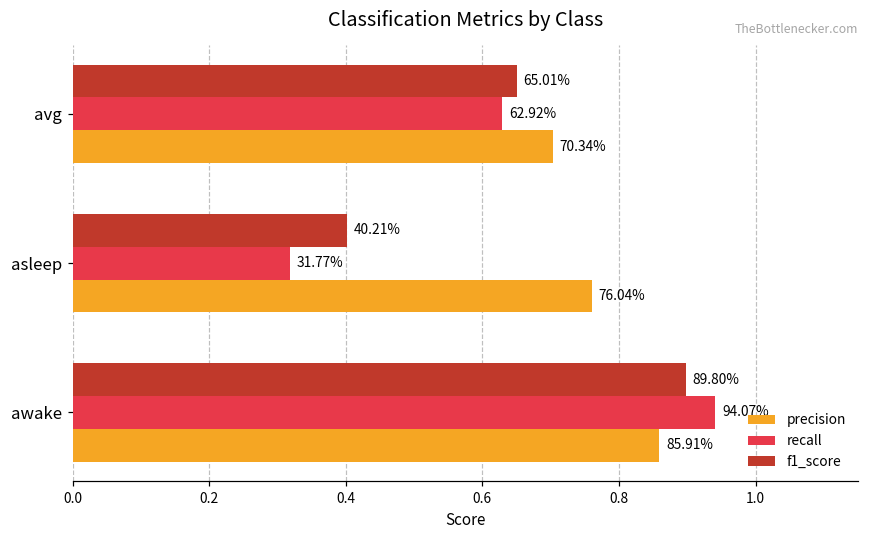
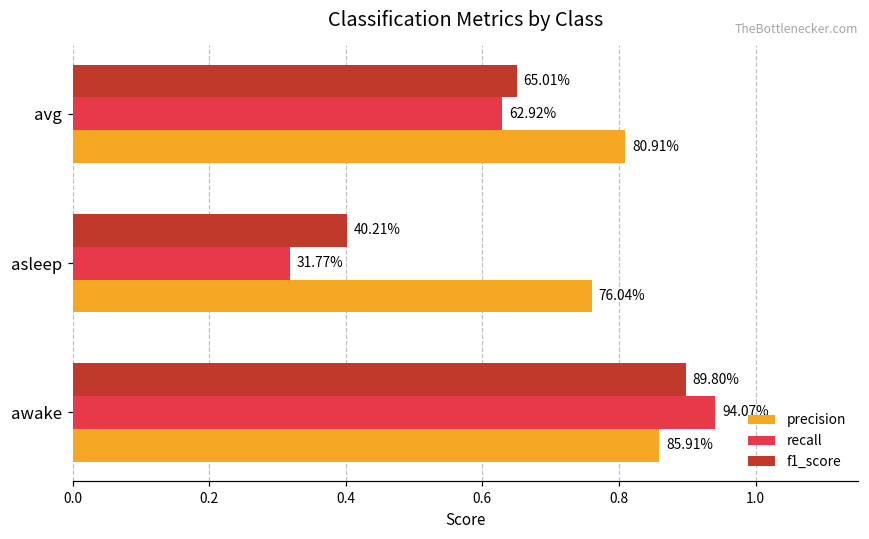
precision, avg: 70.34% -> 80.91%
